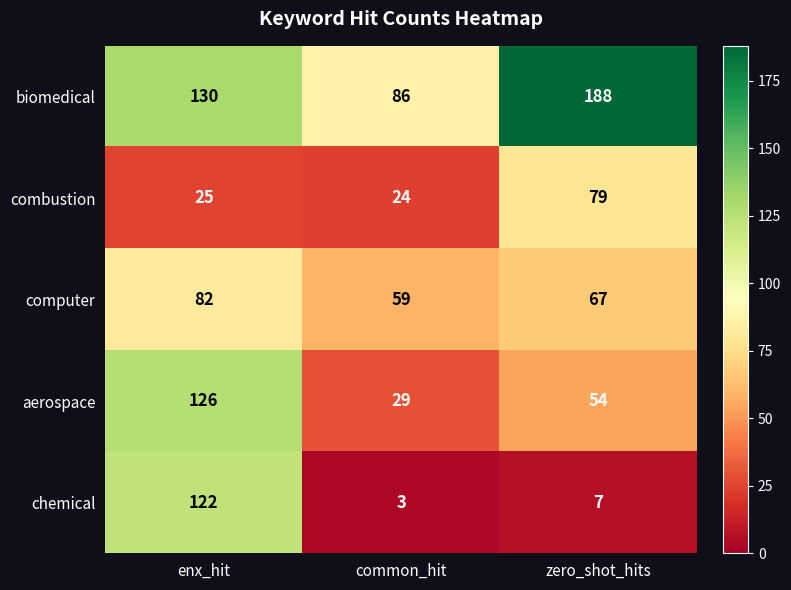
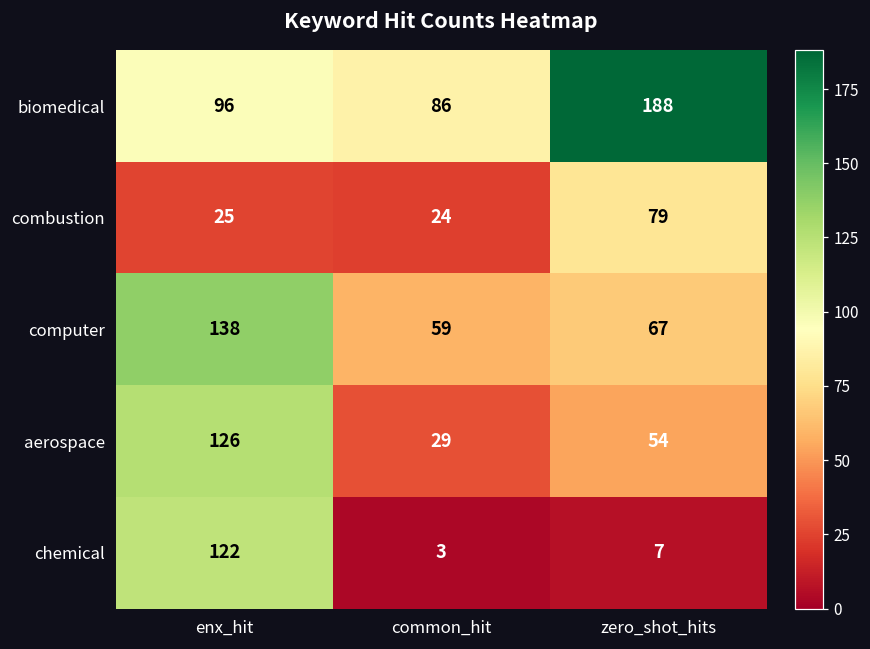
biomedical, enx_hit: 130 -> 96
computer, enx_hit: 82 -> 138
